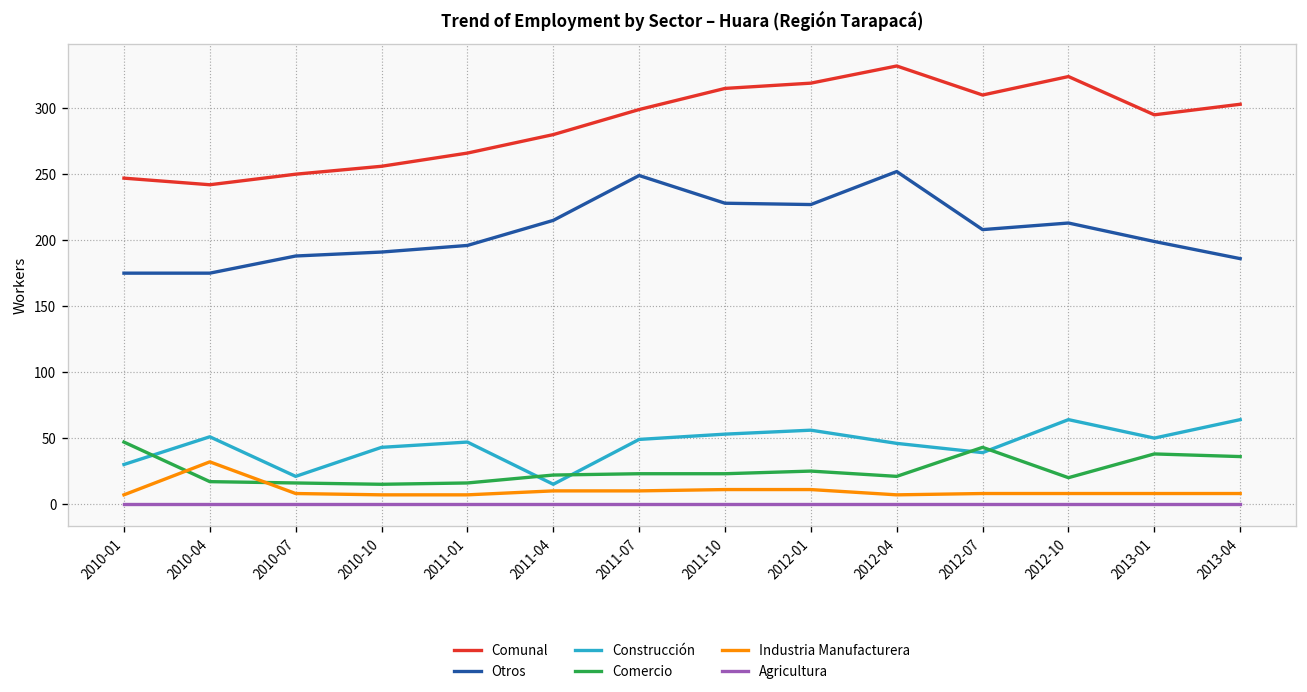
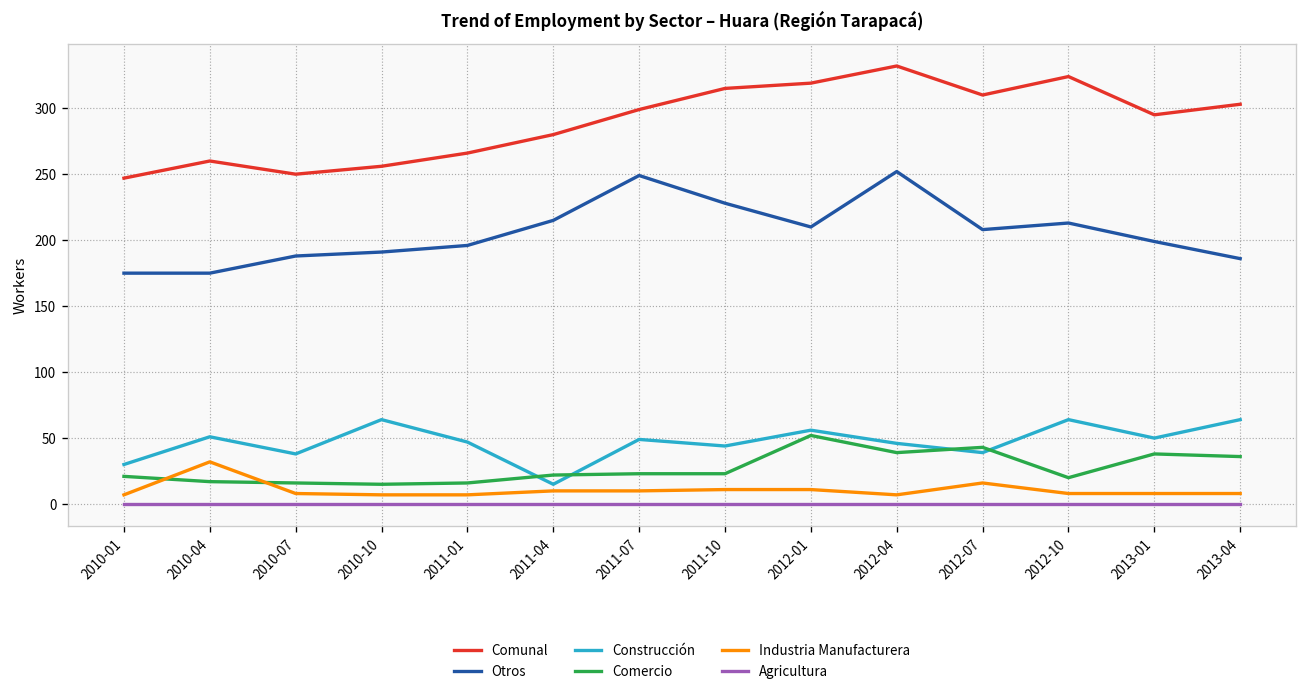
Comercio, 2010-01: 47 -> 21
Comunal, 2010-04: 242 -> 260
Construcción, 2010-07: 21 -> 38
Construcción, 2010-10: 43 -> 64
Construcción, 2011-10: 53 -> 44
Otros, 2012-01: 227 -> 210
Comercio, 2012-01: 25 -> 52
Comercio, 2012-04: 21 -> 39
Industria Manufacturera, 2012-07: 8 -> 16
